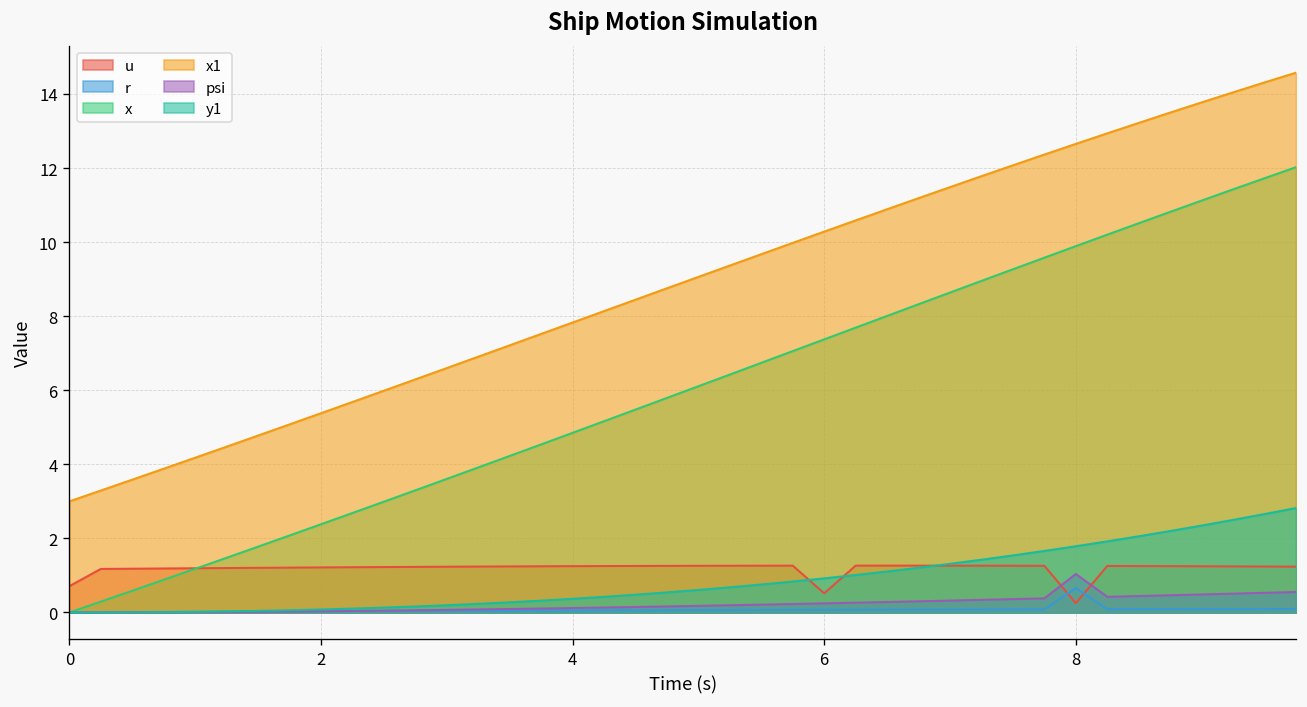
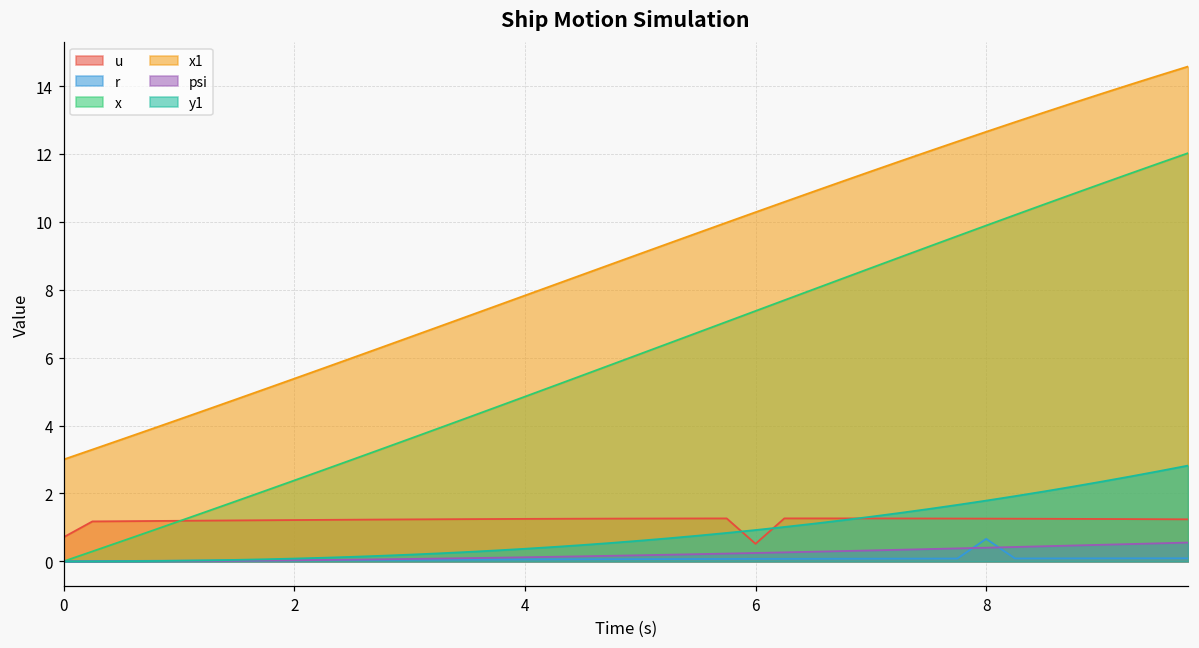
u, 8: 0.3 -> 1.3
psi, 8: 1.0 -> 0.4
